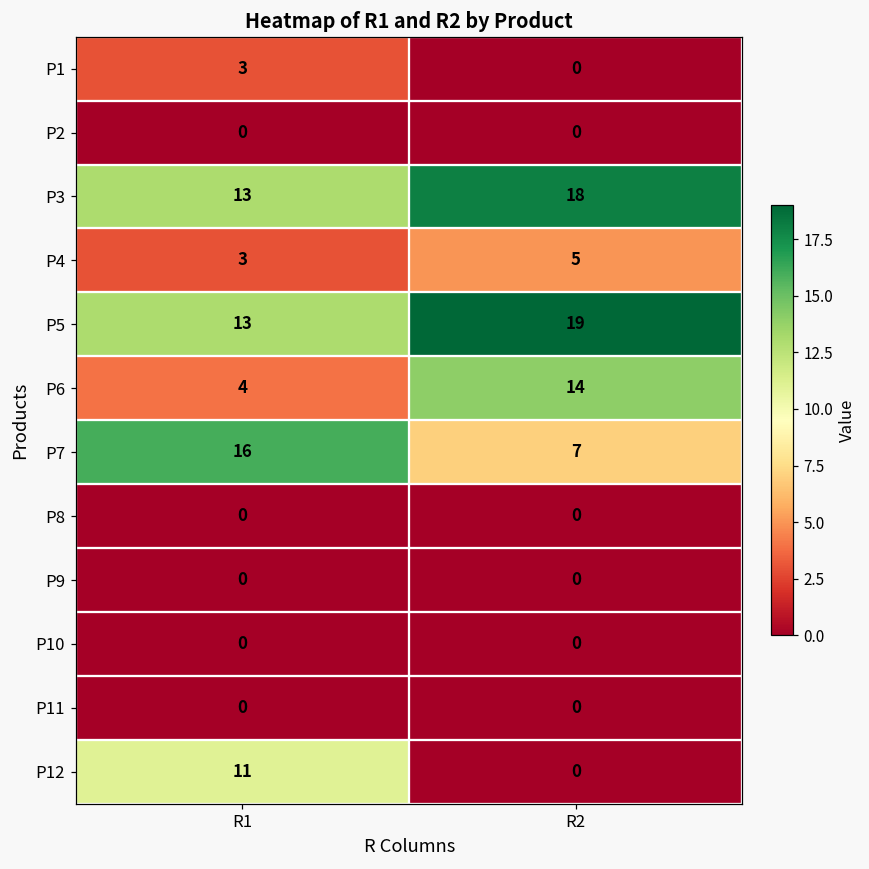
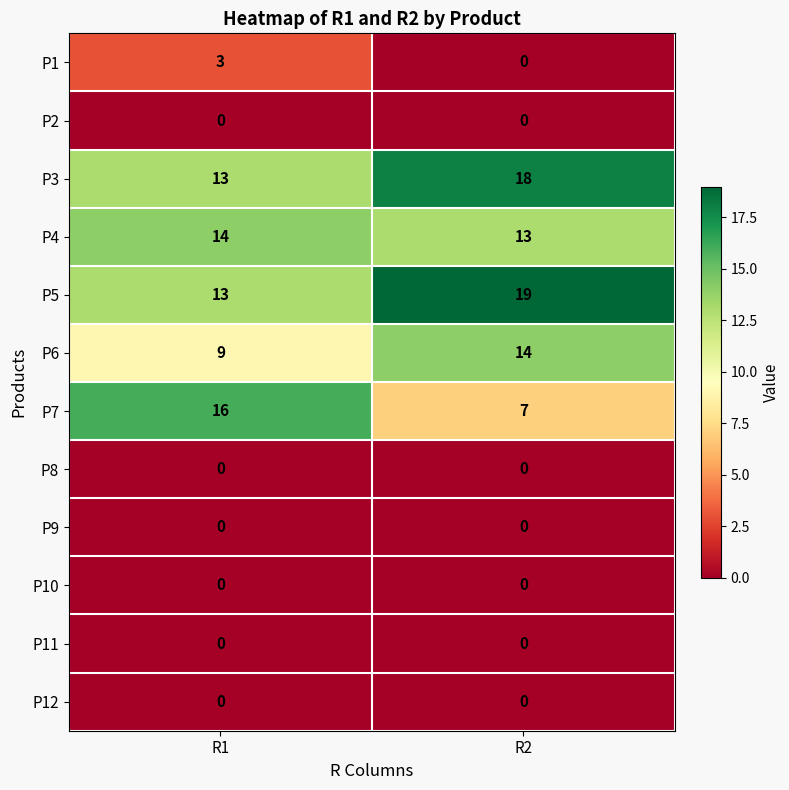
P4, R1: 3 -> 14
P4, R2: 5 -> 13
P6, R1: 4 -> 9
P12, R1: 11 -> 0
